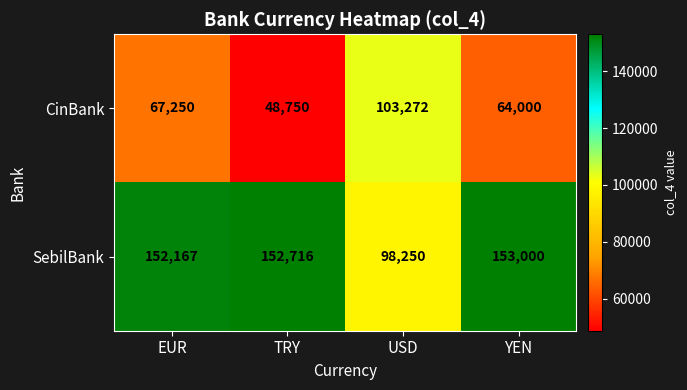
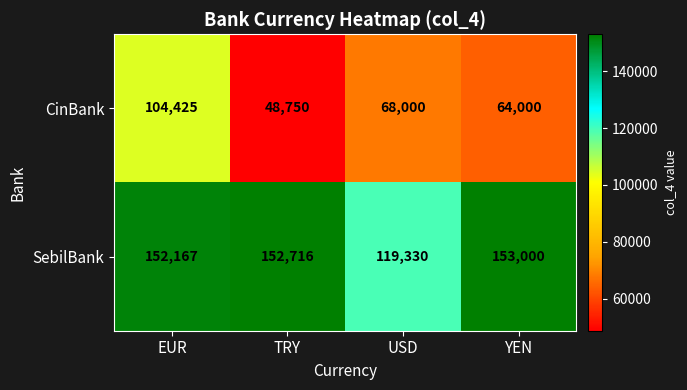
CinBank, EUR: 67,250 -> 104,425
CinBank, USD: 103,272 -> 68,000
SebilBank, USD: 98,250 -> 119,330
